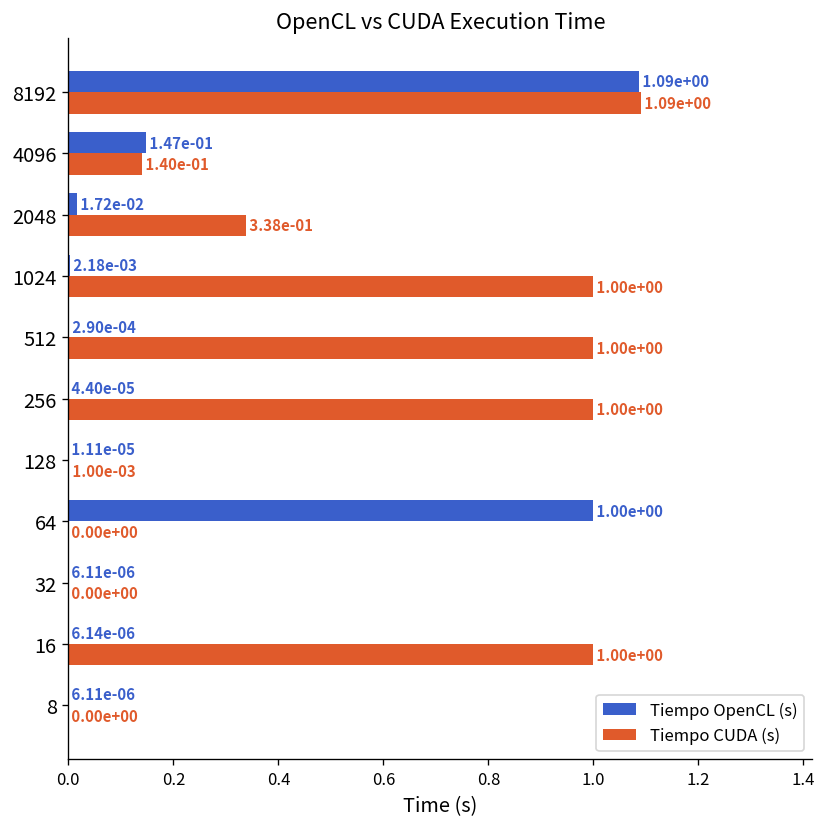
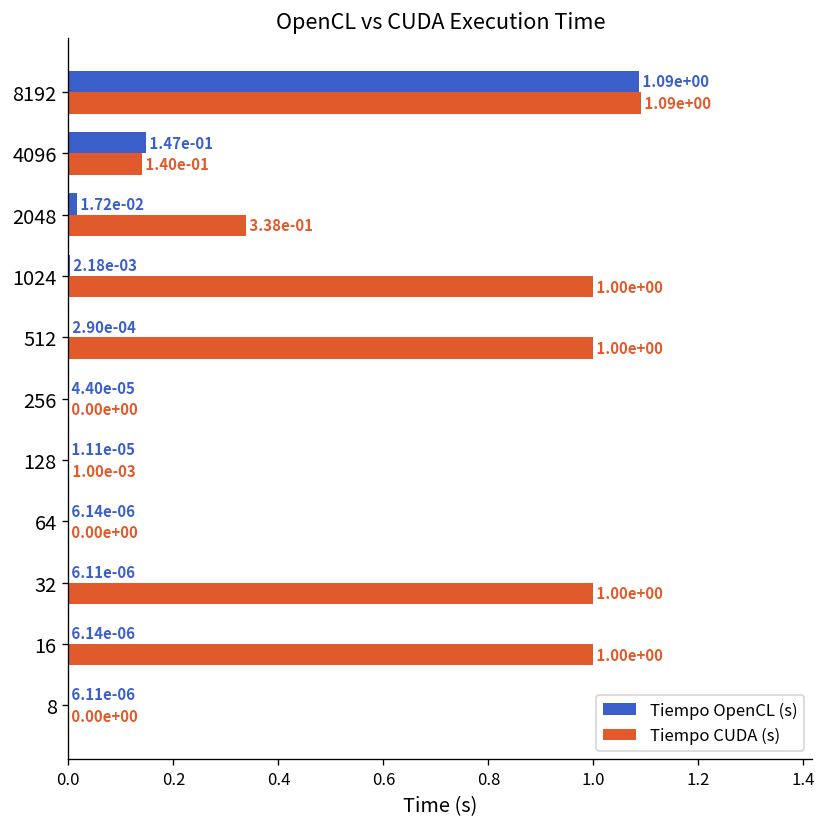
Tiempo CUDA (s), 256: 1.00e+00 -> 0.00e+00
Tiempo OpenCL (s), 64: 1.00e+00 -> 6.14e-06
Tiempo CUDA (s), 32: 0.00e+00 -> 1.00e+00
